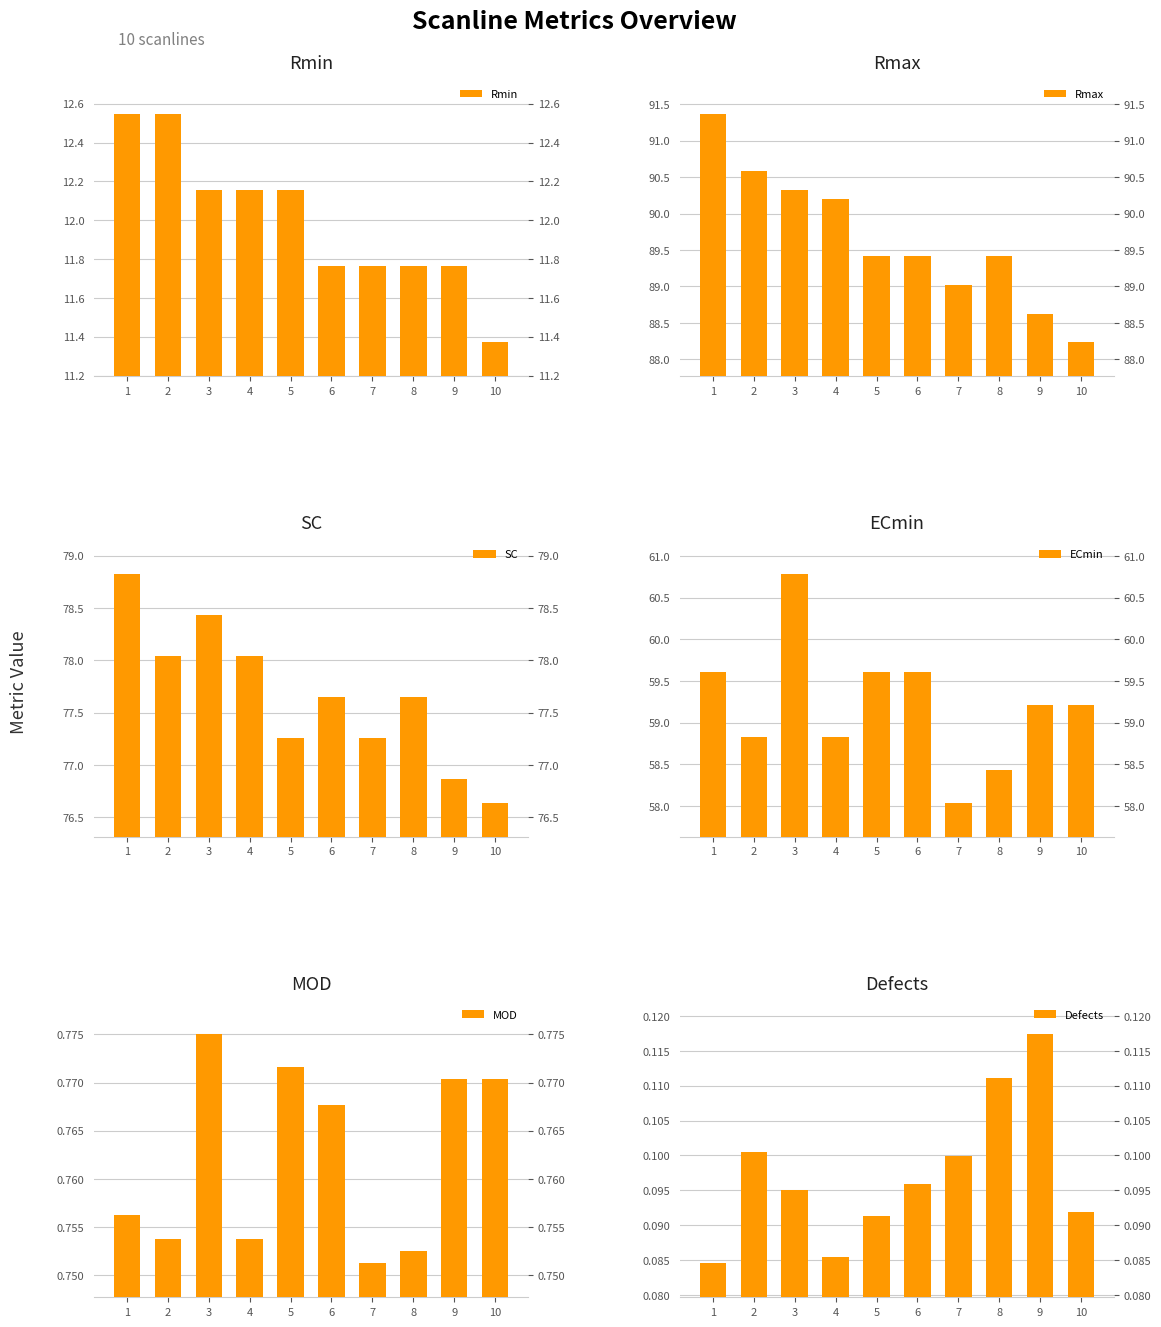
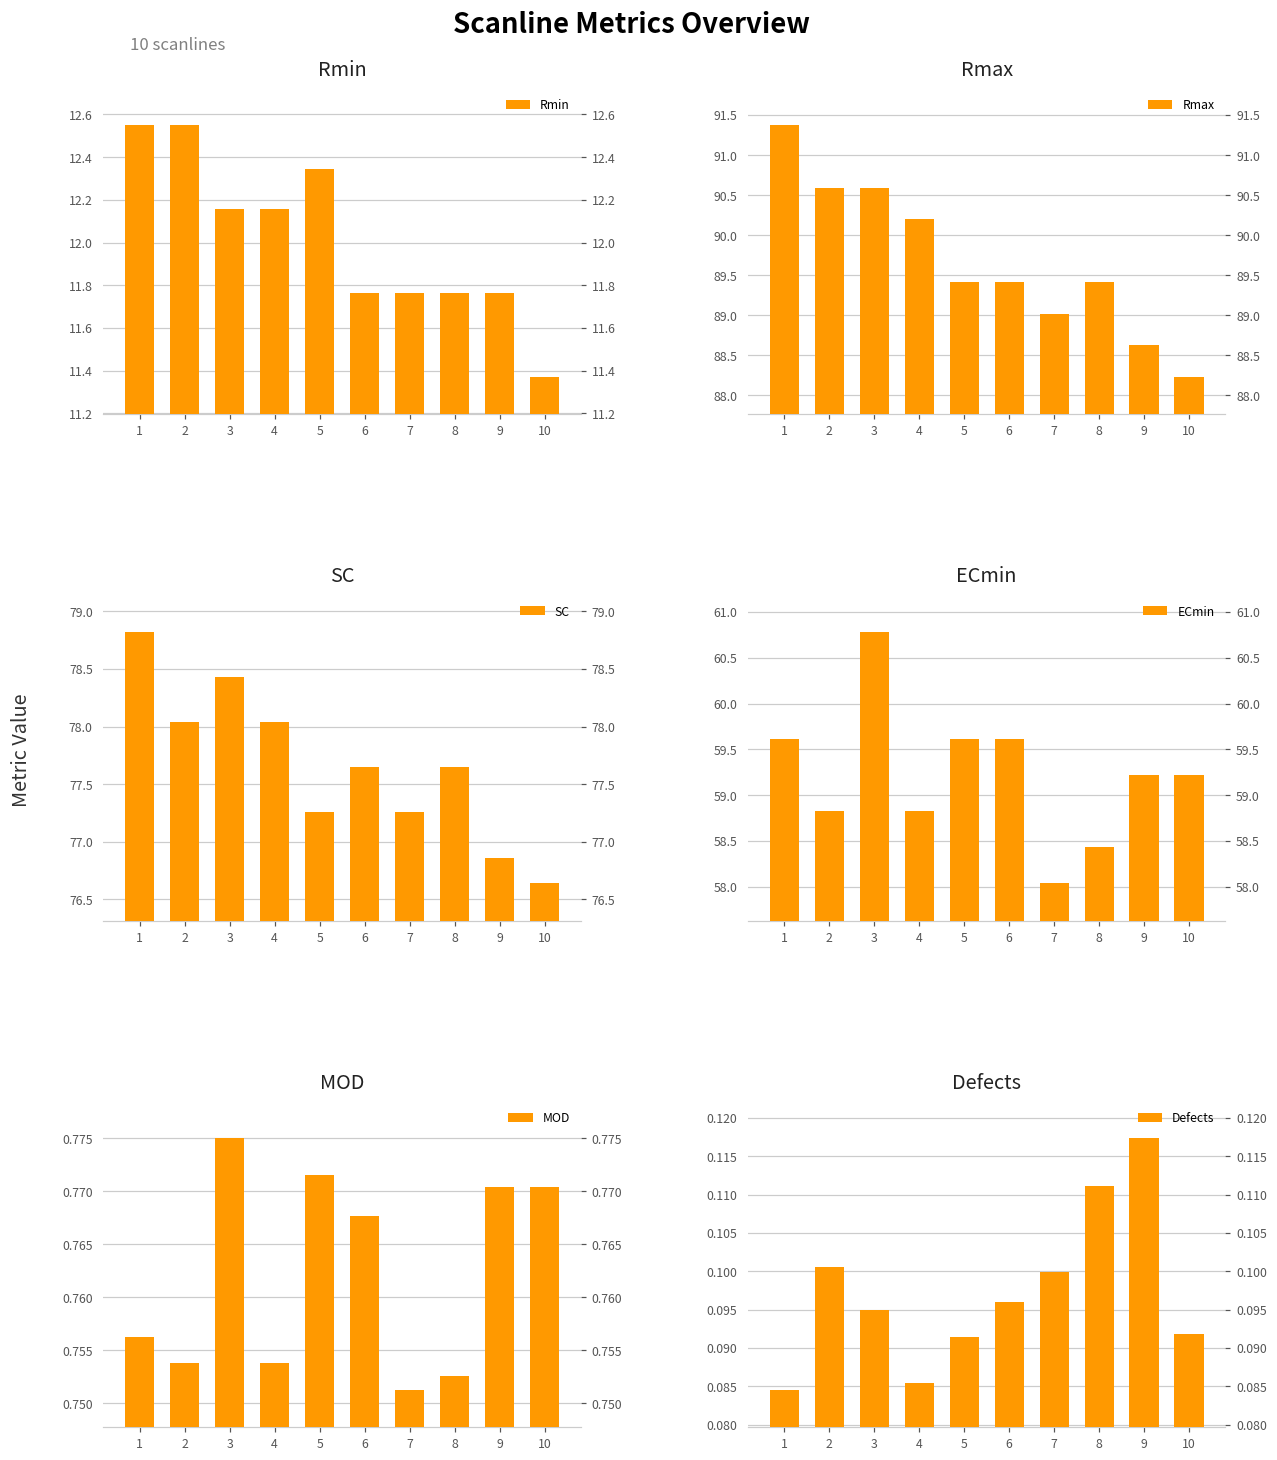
Rmin, 5: 12.16 -> 12.34
Rmax, 3: 90.3 -> 90.6
